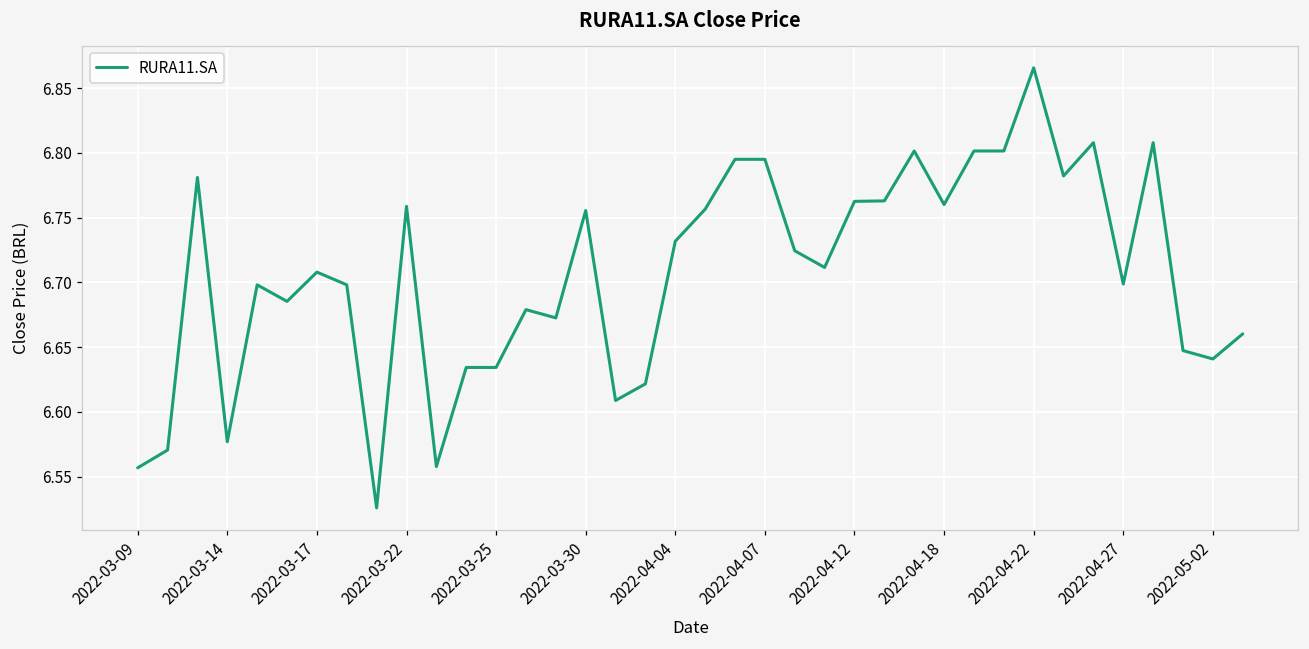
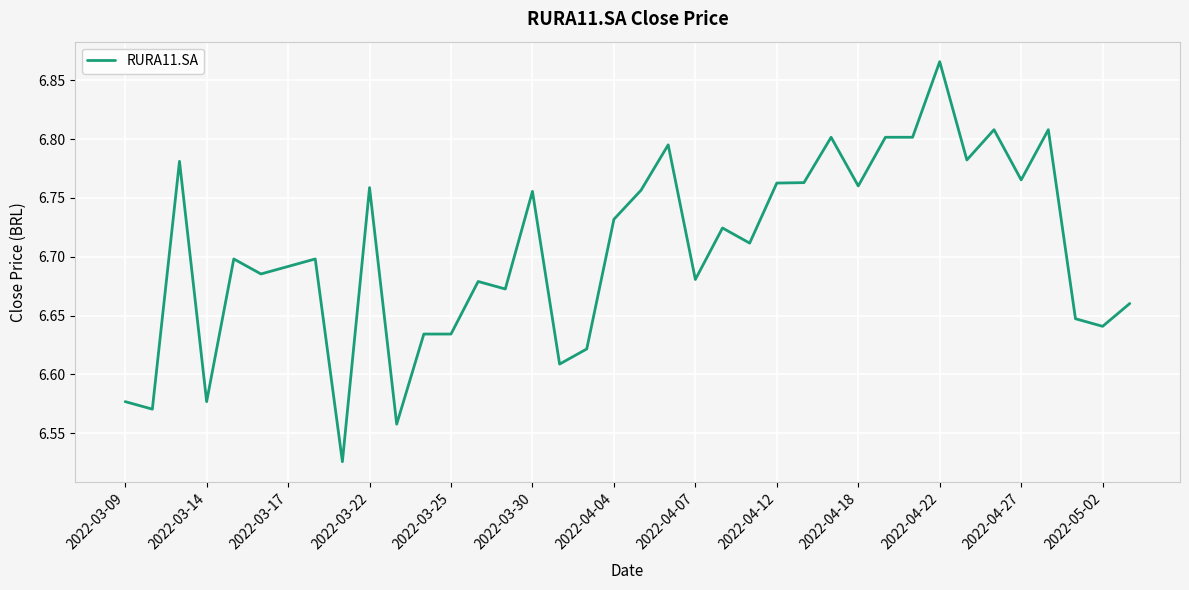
2022-03-09: 6.557 -> 6.577
2022-03-17: 6.708 -> 6.692
2022-04-07: 6.795 -> 6.681
2022-04-27: 6.699 -> 6.765
